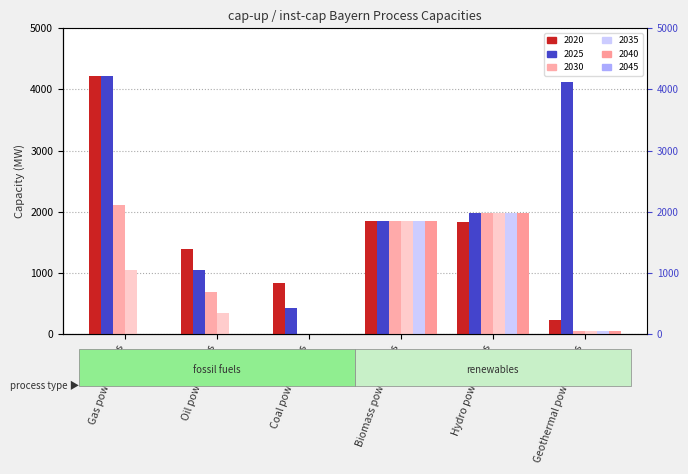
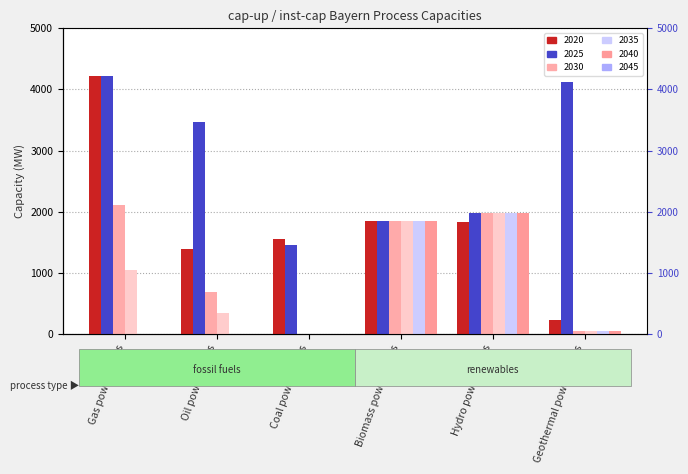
2025, Oil power plants: 1000 -> 3500
2020, Coal power plants: 800 -> 1600
2025, Coal power plants: 400 -> 1400
